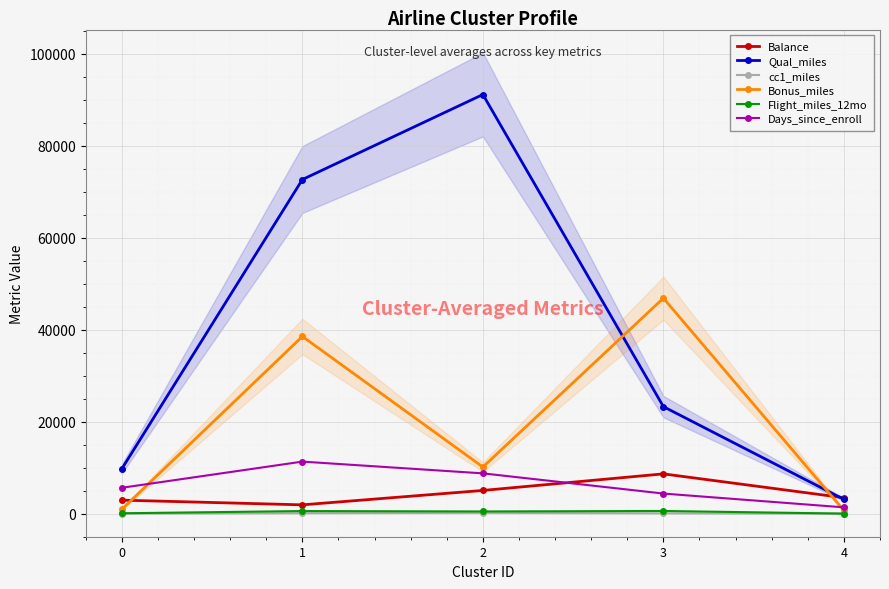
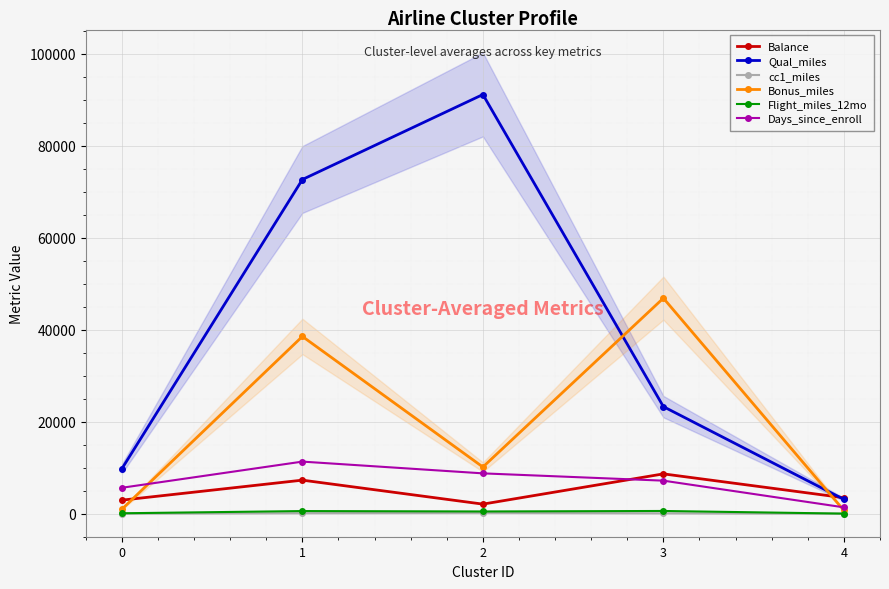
Balance, 1: 2000 -> 7000
Balance, 2: 5000 -> 2000
Days_since_enroll, 3: 4000 -> 7000
